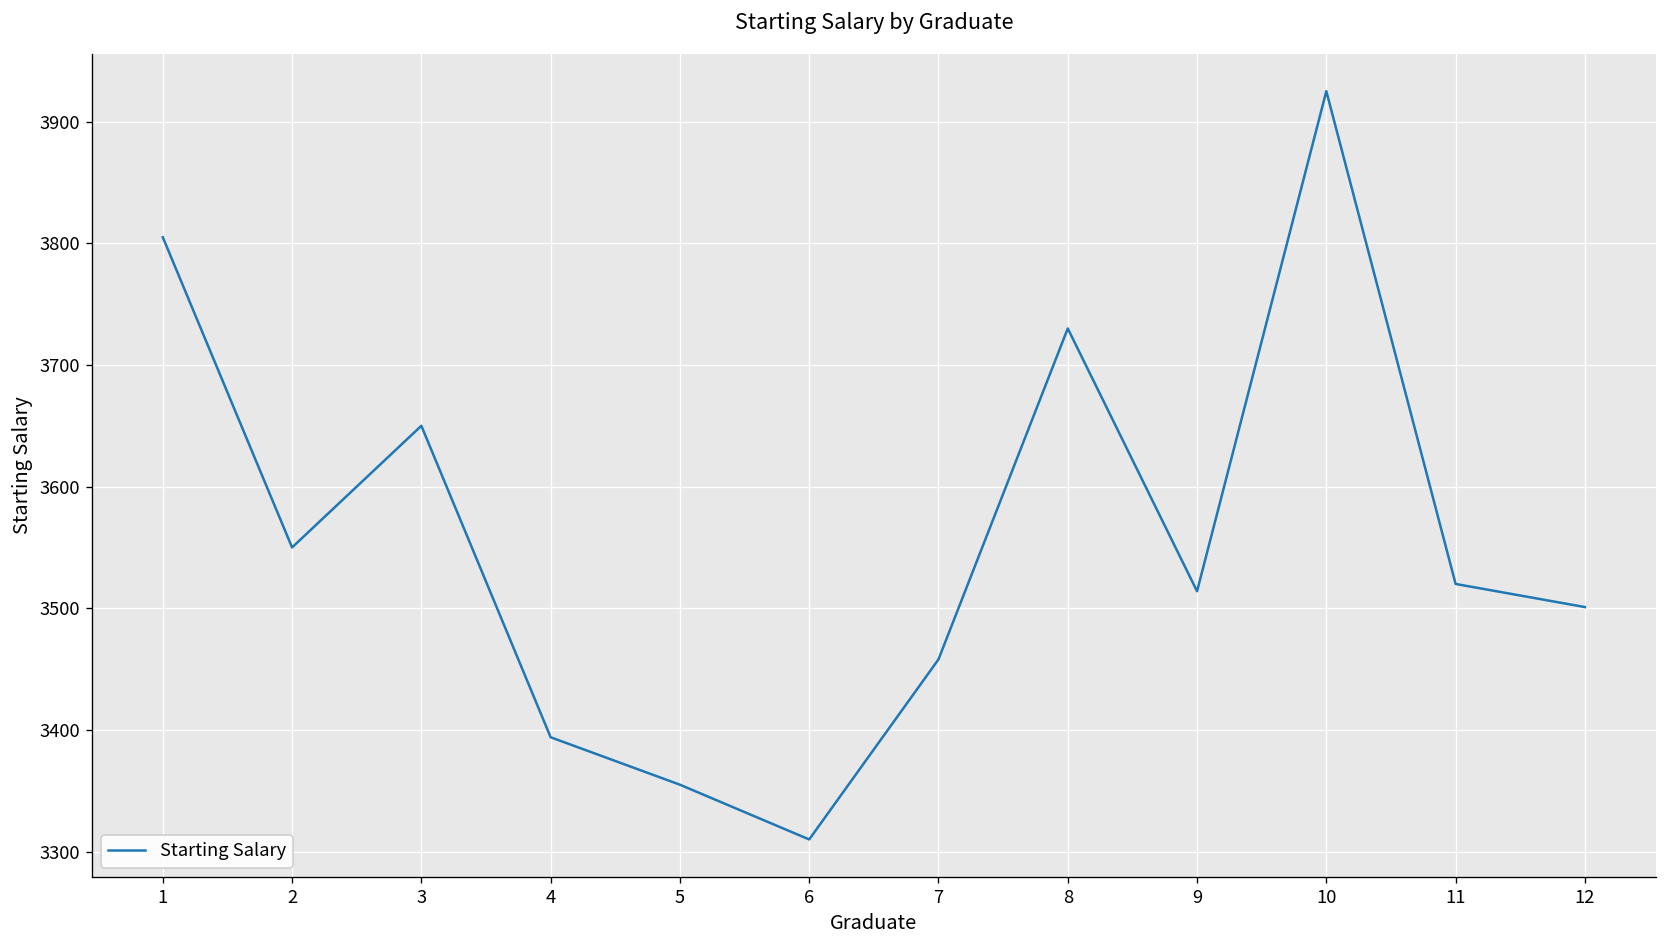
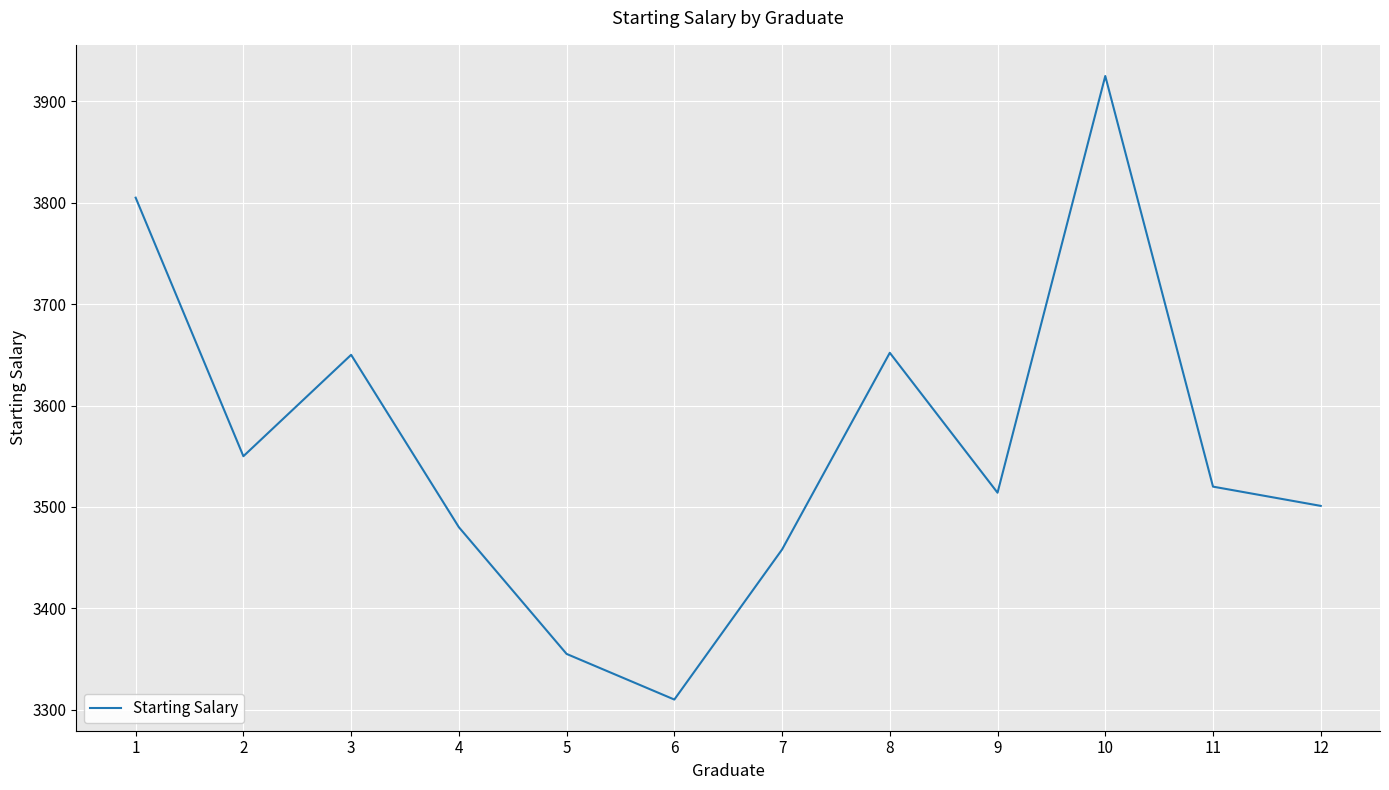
4: 3394 -> 3480
8: 3730 -> 3652
